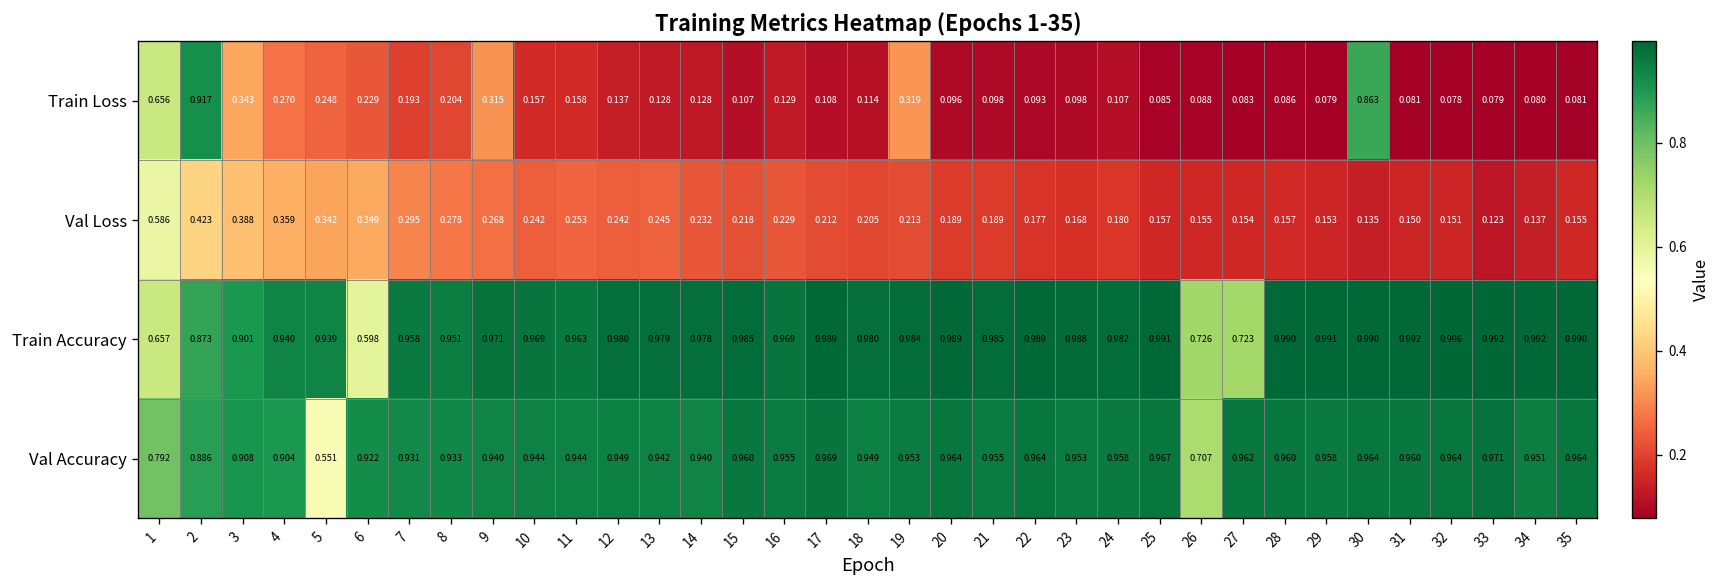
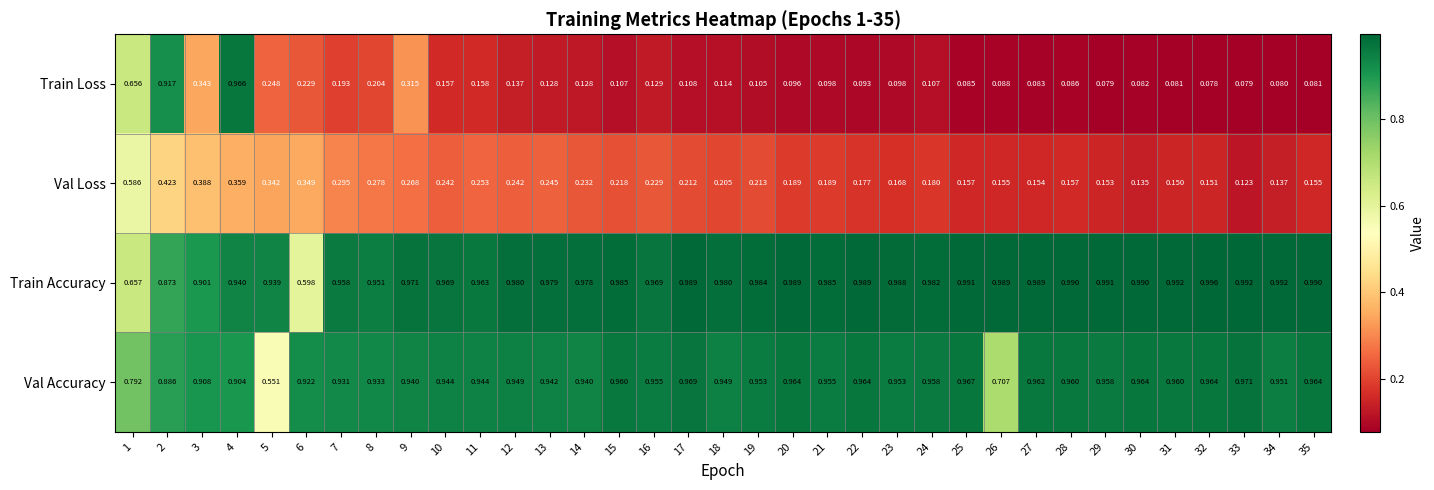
Train Loss, 4: 0.270 -> 0.966
Train Loss, 19: 0.319 -> 0.105
Train Loss, 30: 0.863 -> 0.082
Train Accuracy, 26: 0.726 -> 0.989
Train Accuracy, 27: 0.723 -> 0.989
